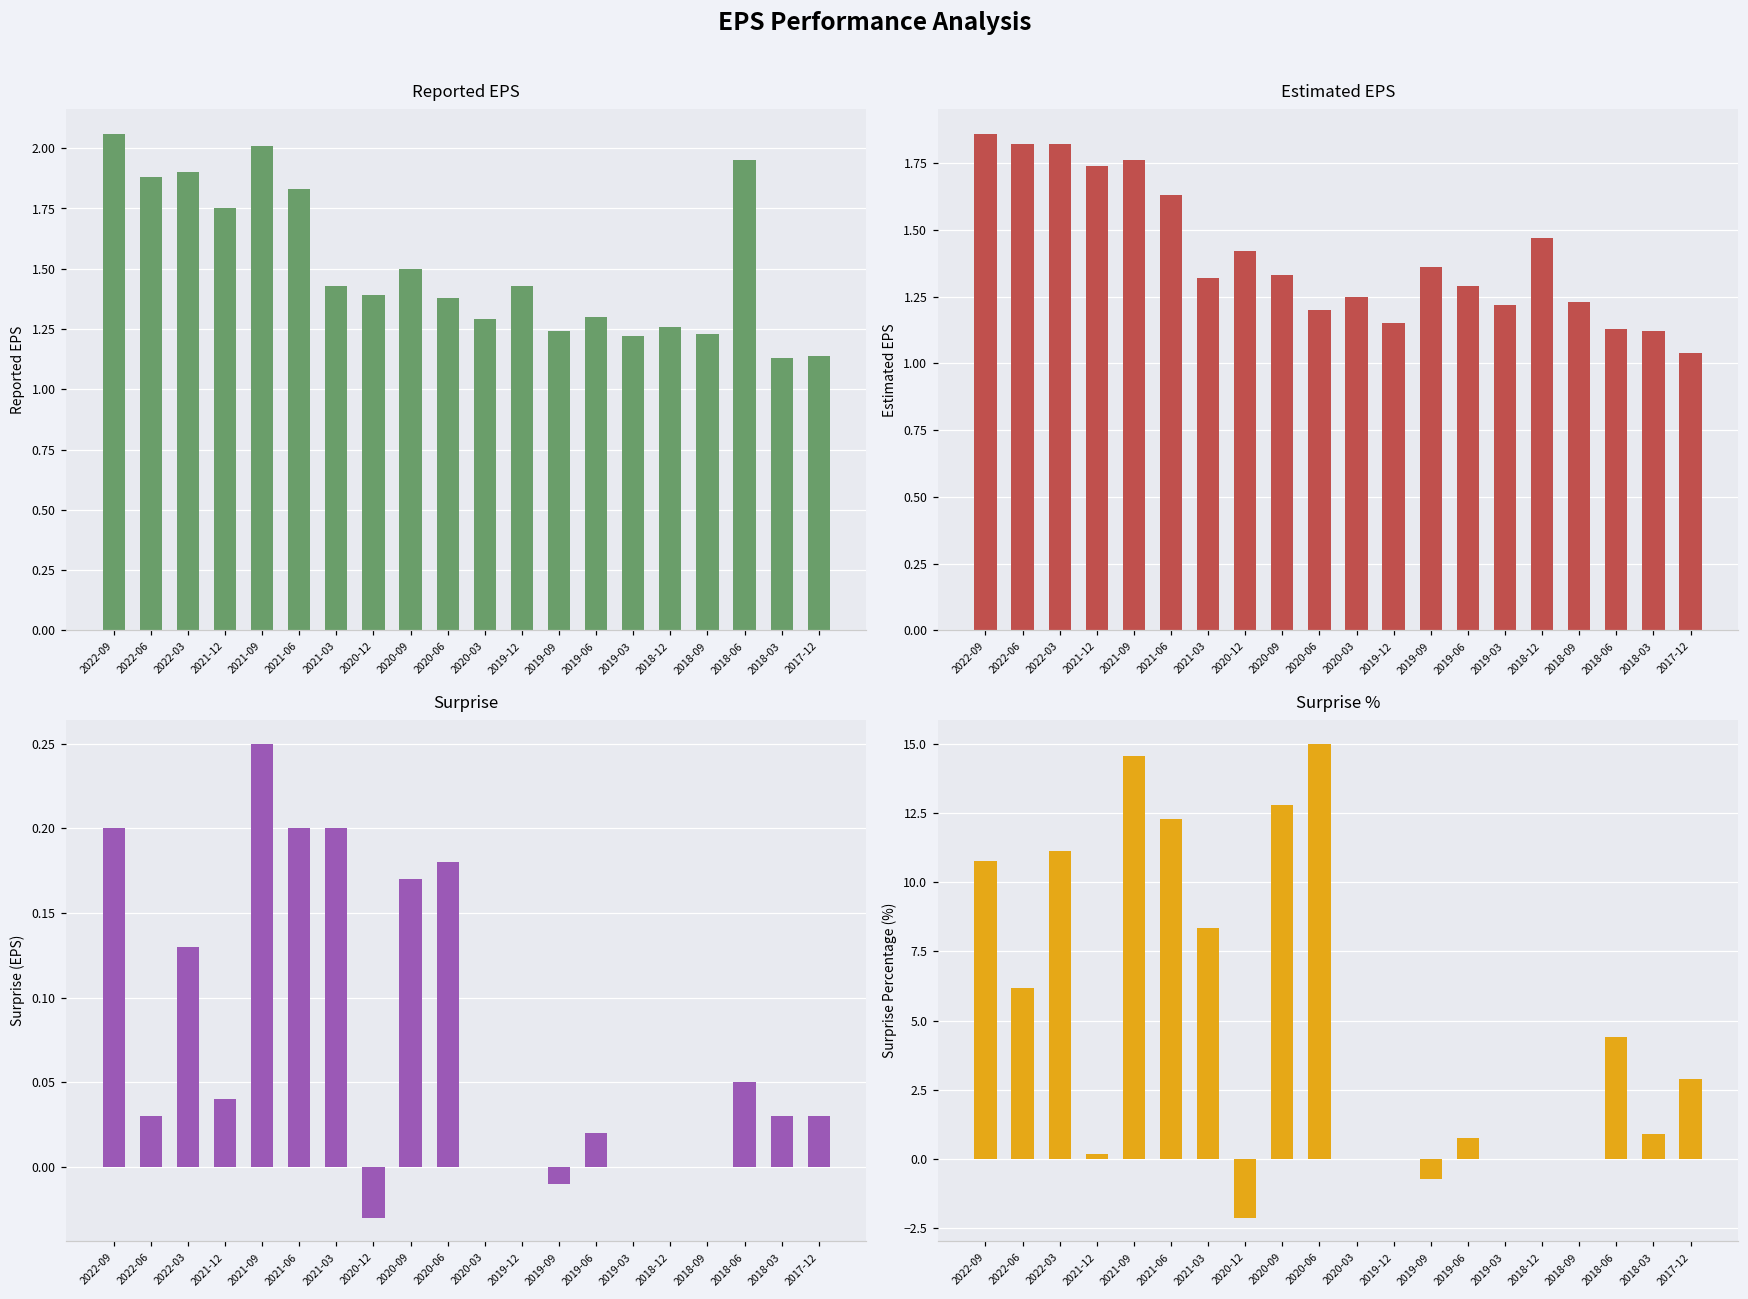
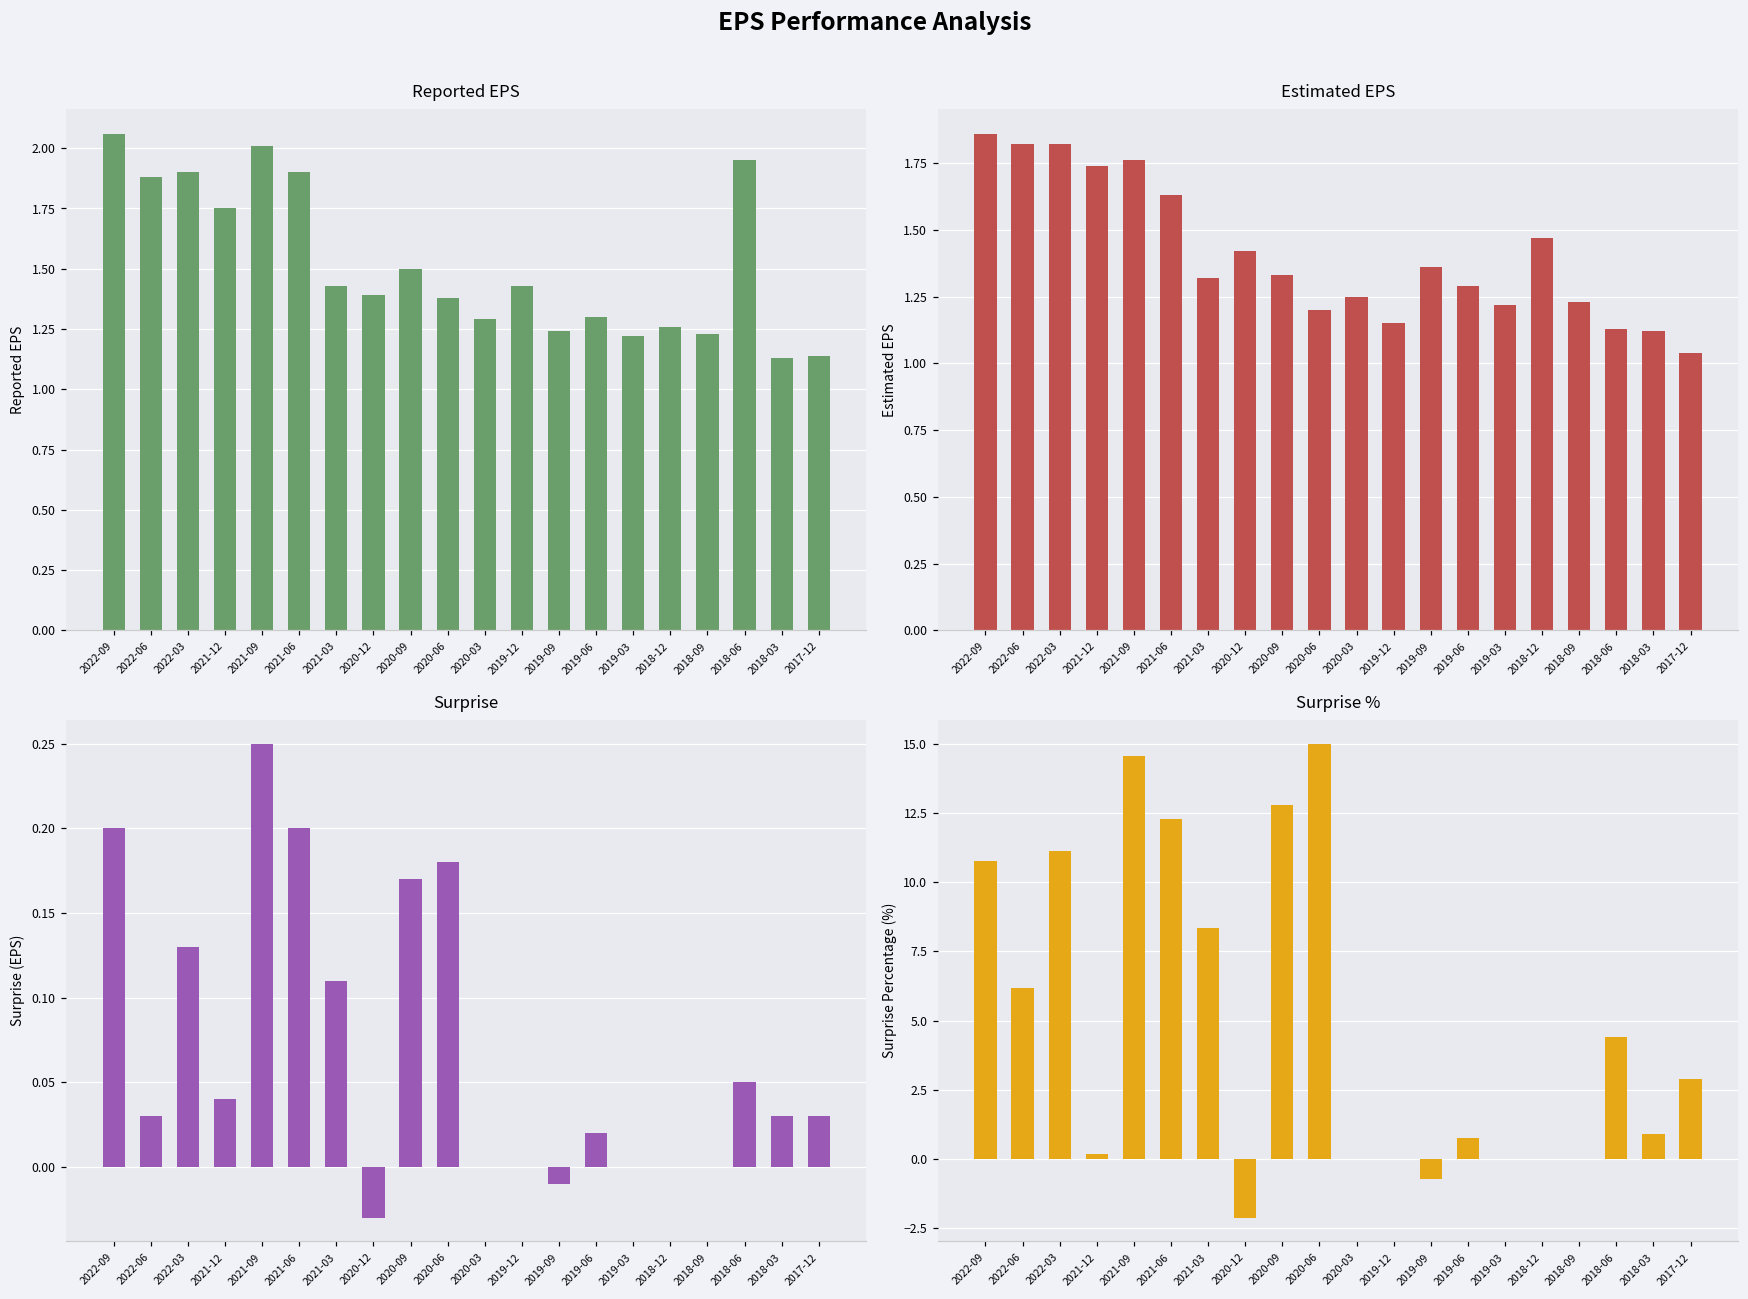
Reported EPS, 2021-06: 1.83 -> 1.90
Surprise, 2021-03: 0.20 -> 0.11
